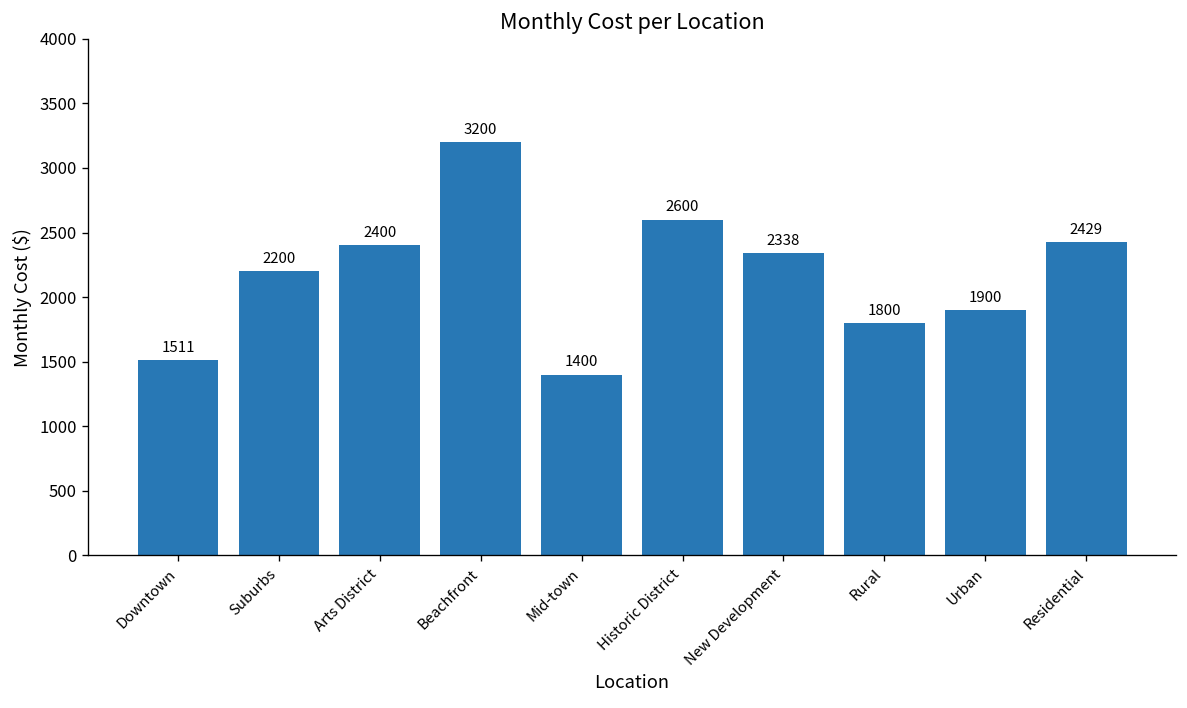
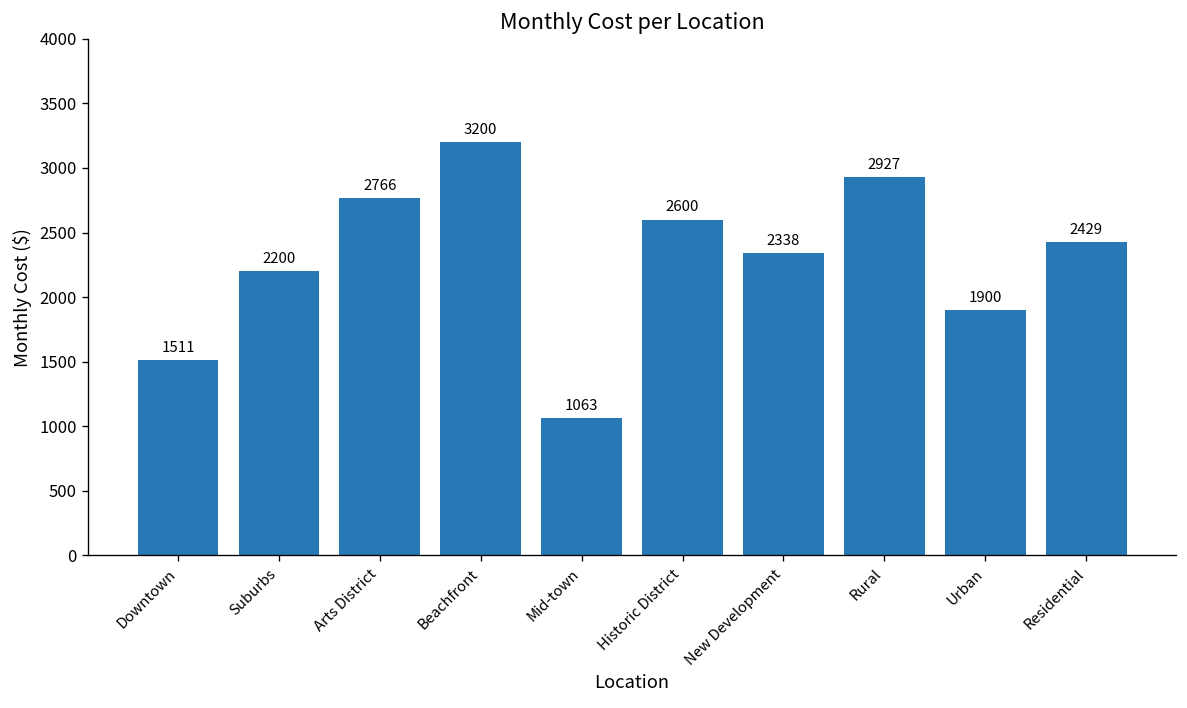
Arts District: 2400 -> 2766
Mid-town: 1400 -> 1063
Rural: 1800 -> 2927
